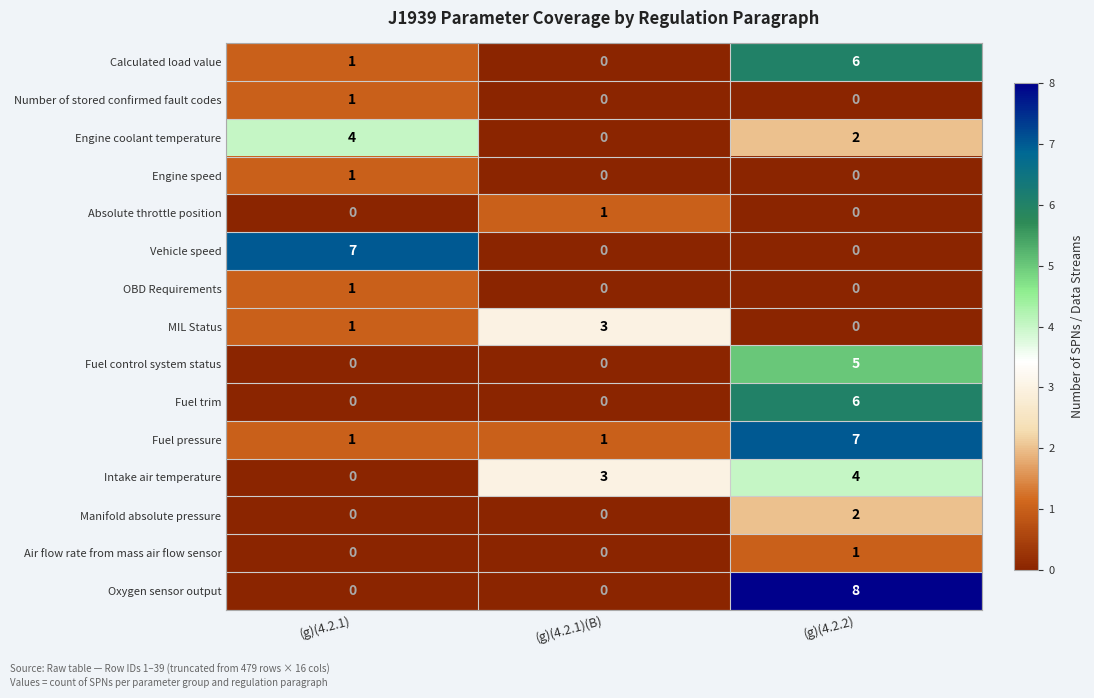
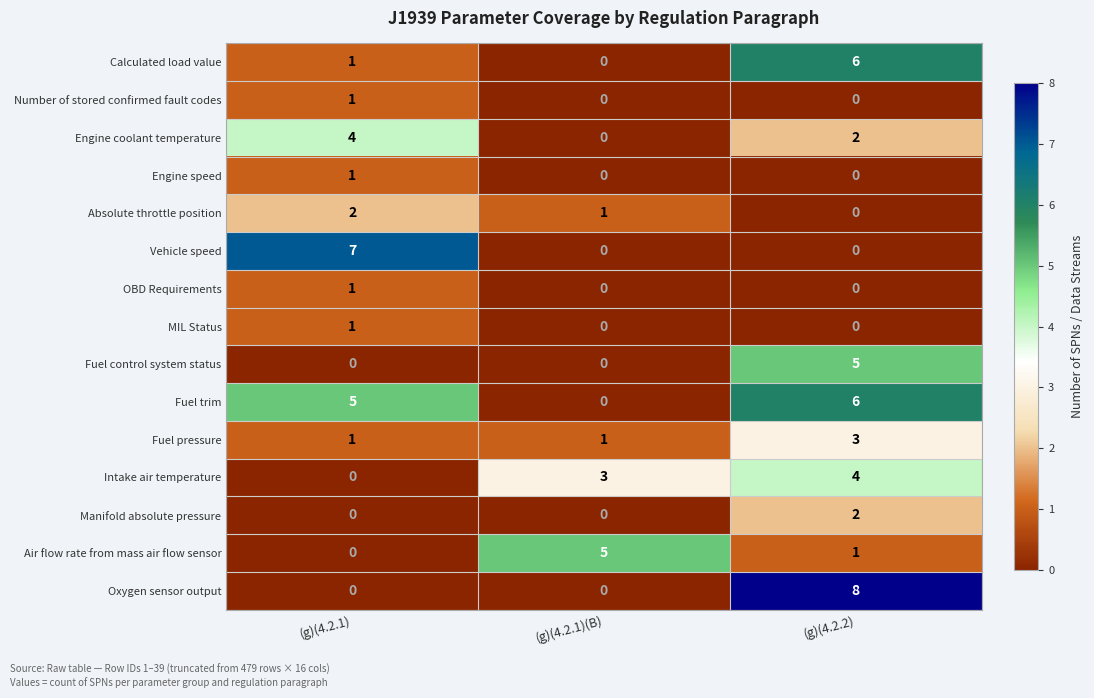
Absolute throttle position, (g)(4.2.1): 0 -> 2
MIL Status, (g)(4.2.1)(B): 3 -> 0
Fuel trim, (g)(4.2.1): 0 -> 5
Fuel pressure, (g)(4.2.2): 7 -> 3
Air flow rate from mass air flow sensor, (g)(4.2.1)(B): 0 -> 5
